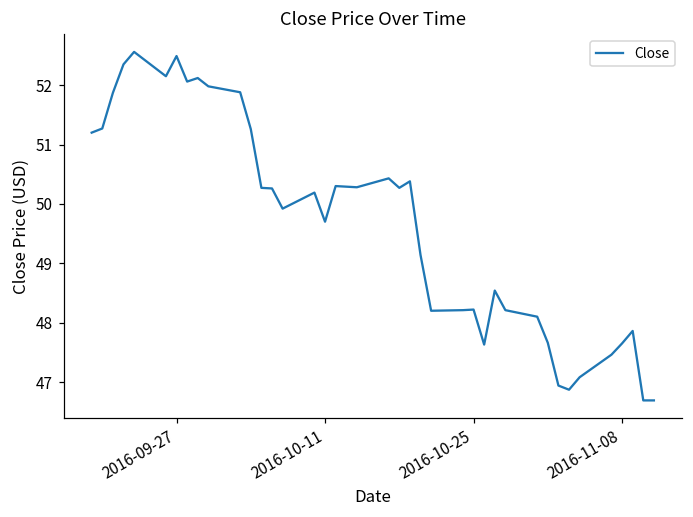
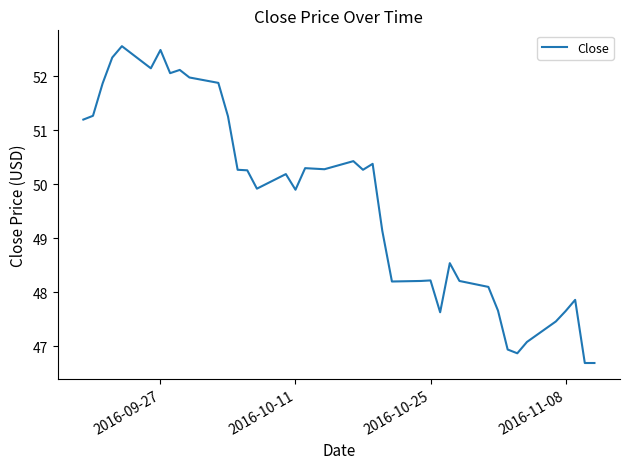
2016-10-11: 49.7 -> 49.9
